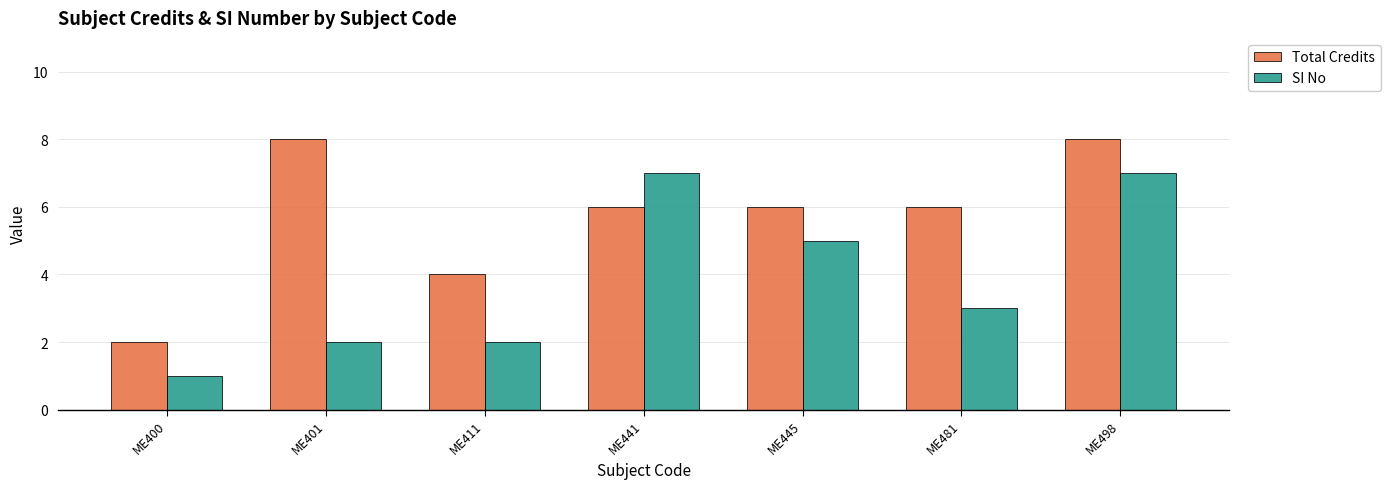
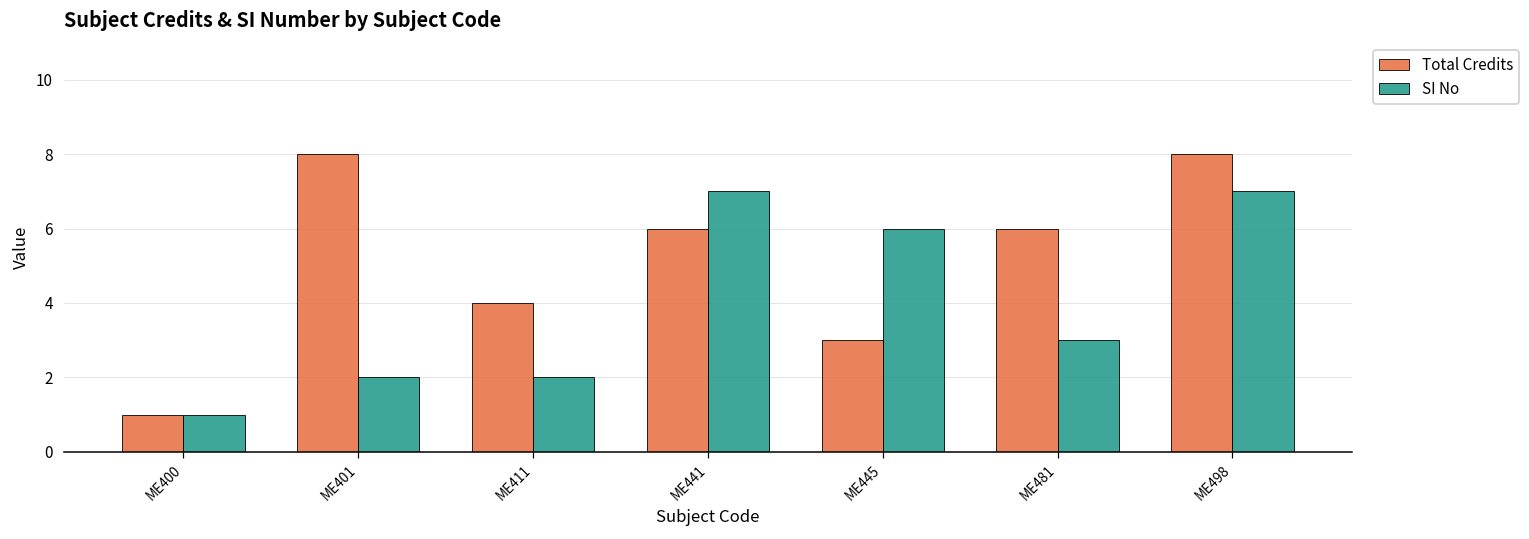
Total Credits, ME400: 2 -> 1
Total Credits, ME445: 6 -> 3
SI No, ME445: 5 -> 6
